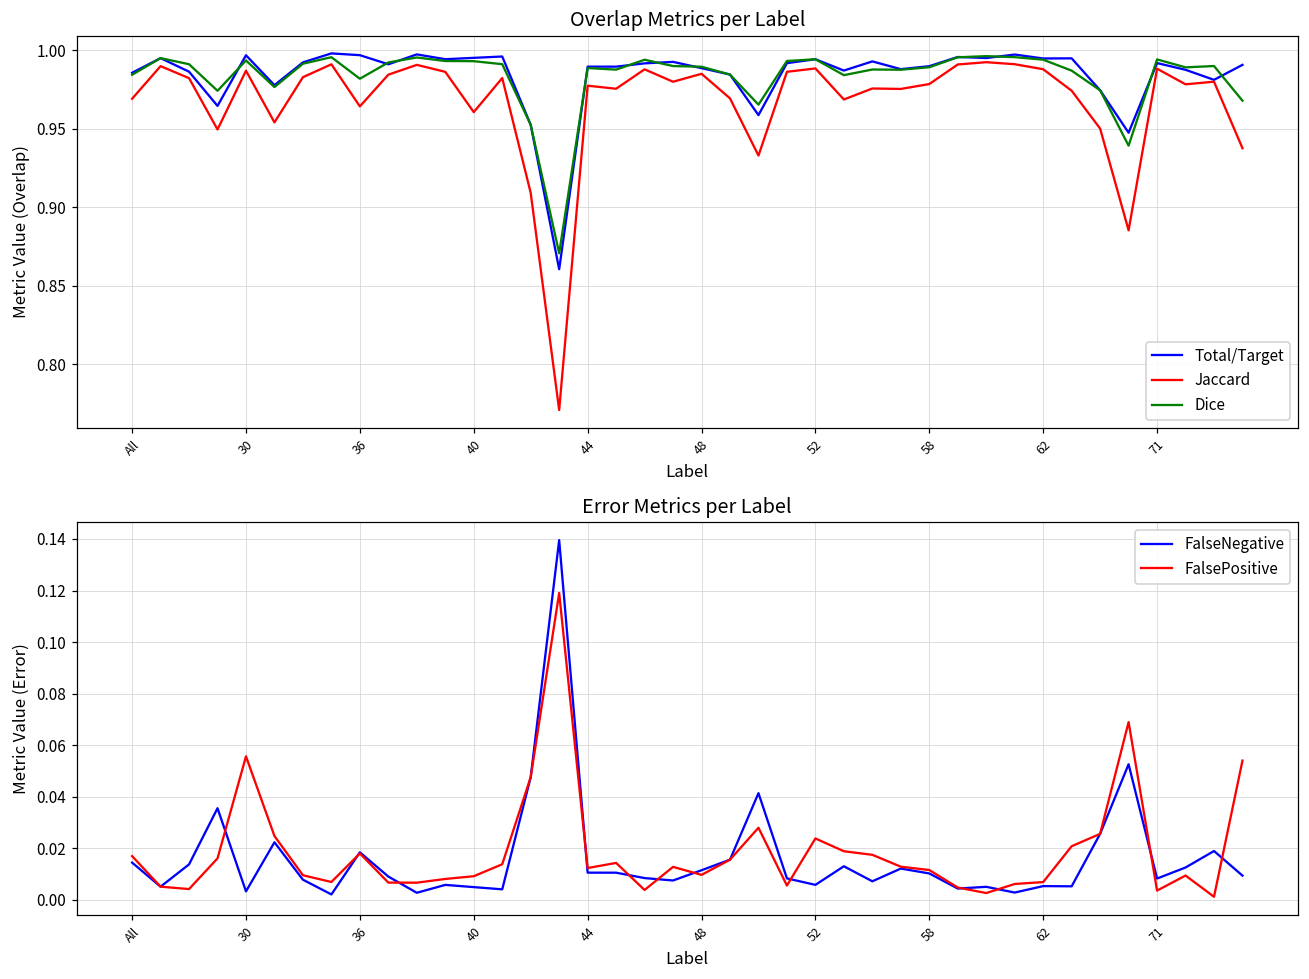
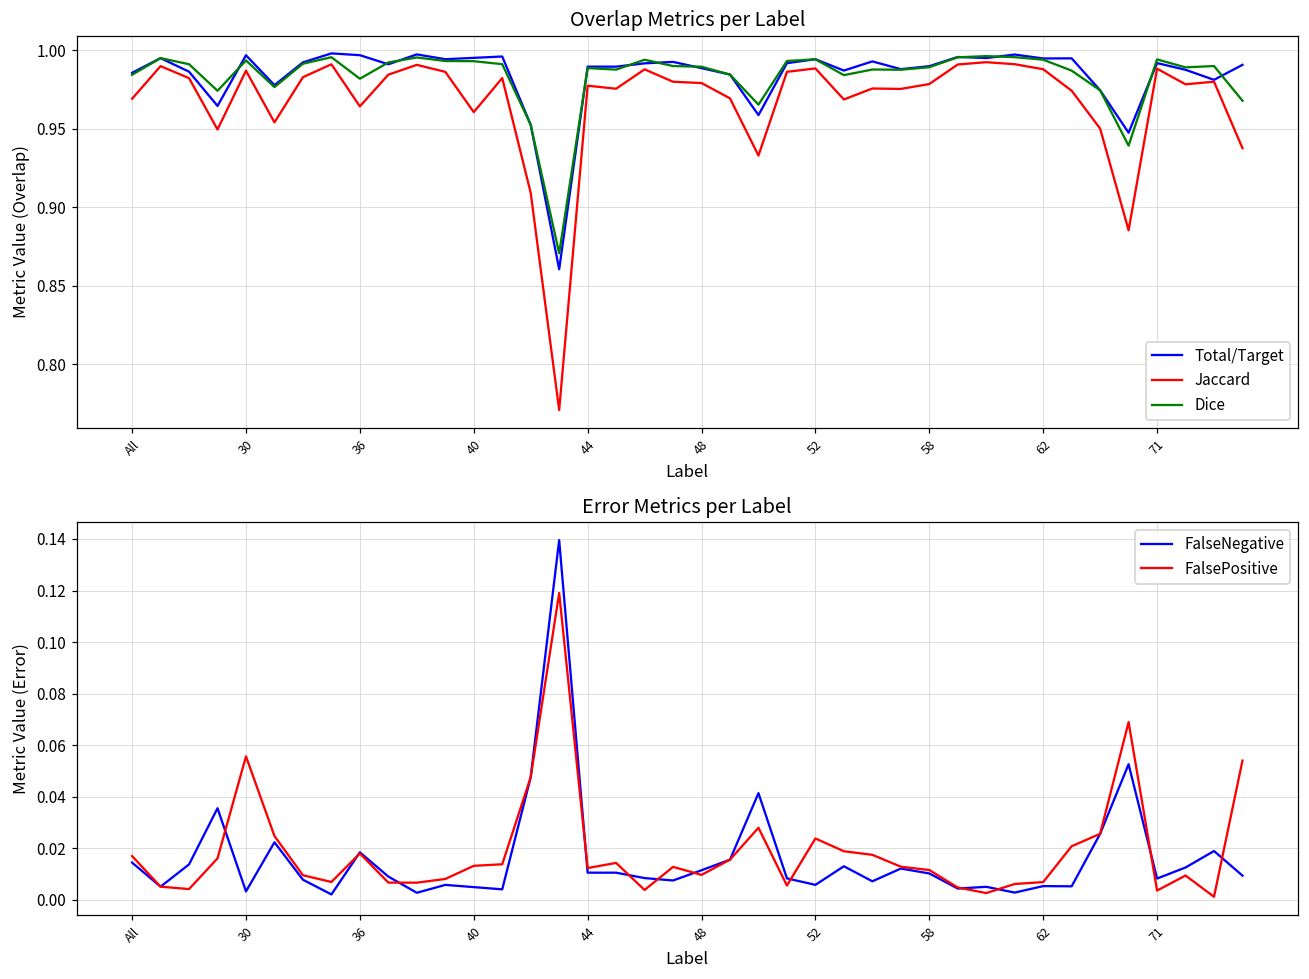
Overlap Metrics per Label, Jaccard, 48: 0.985 -> 0.979
Error Metrics per Label, FalsePositive, 40: 0.009 -> 0.013
